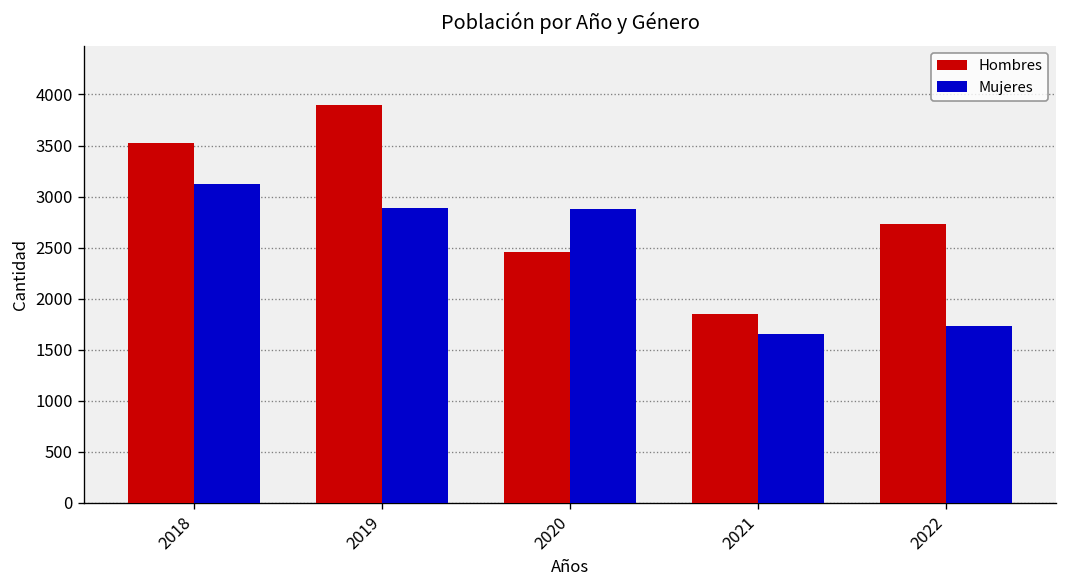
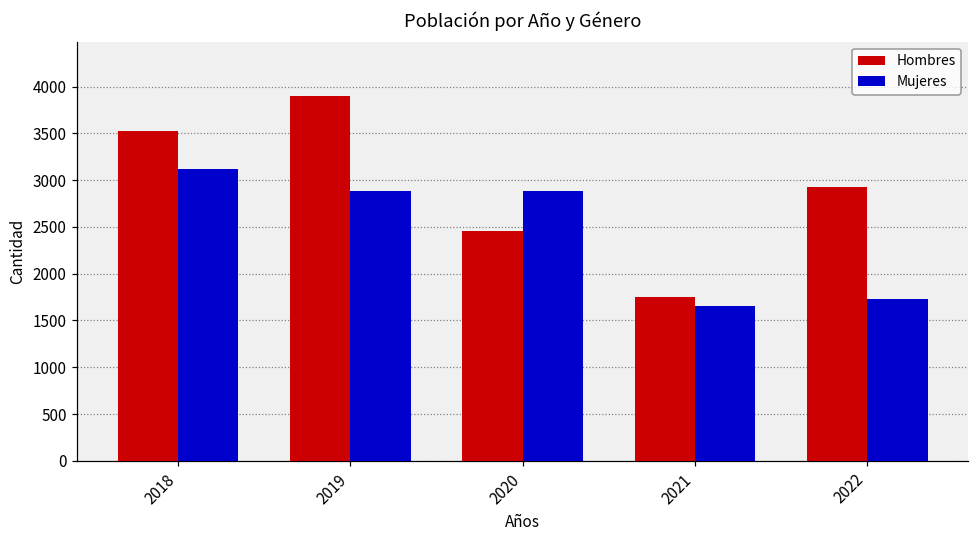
Hombres, 2021: 1900 -> 1700
Hombres, 2022: 2700 -> 2900
